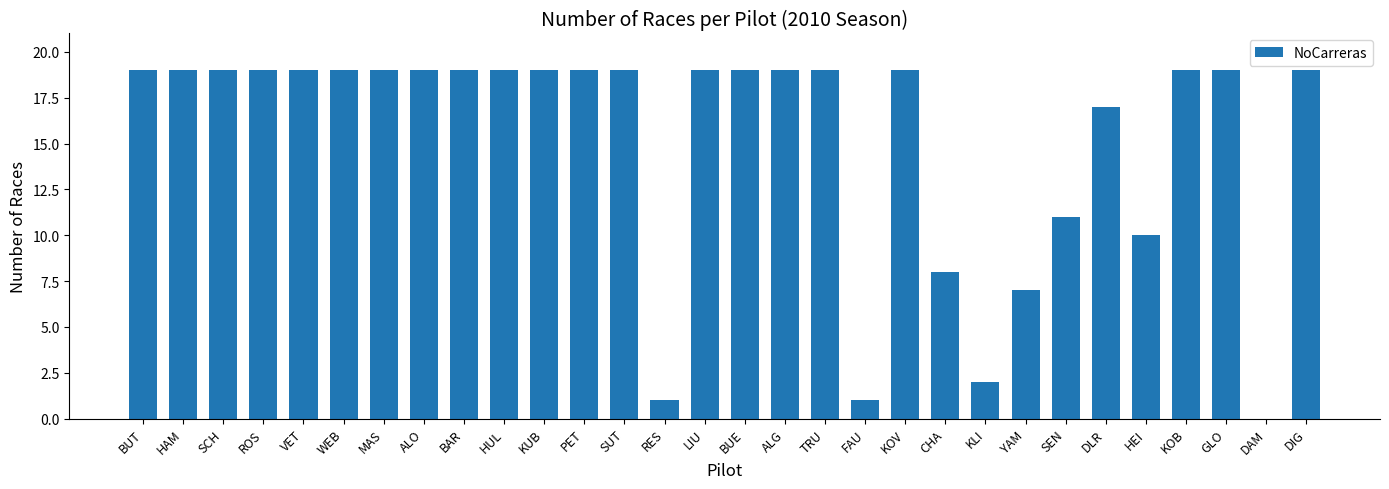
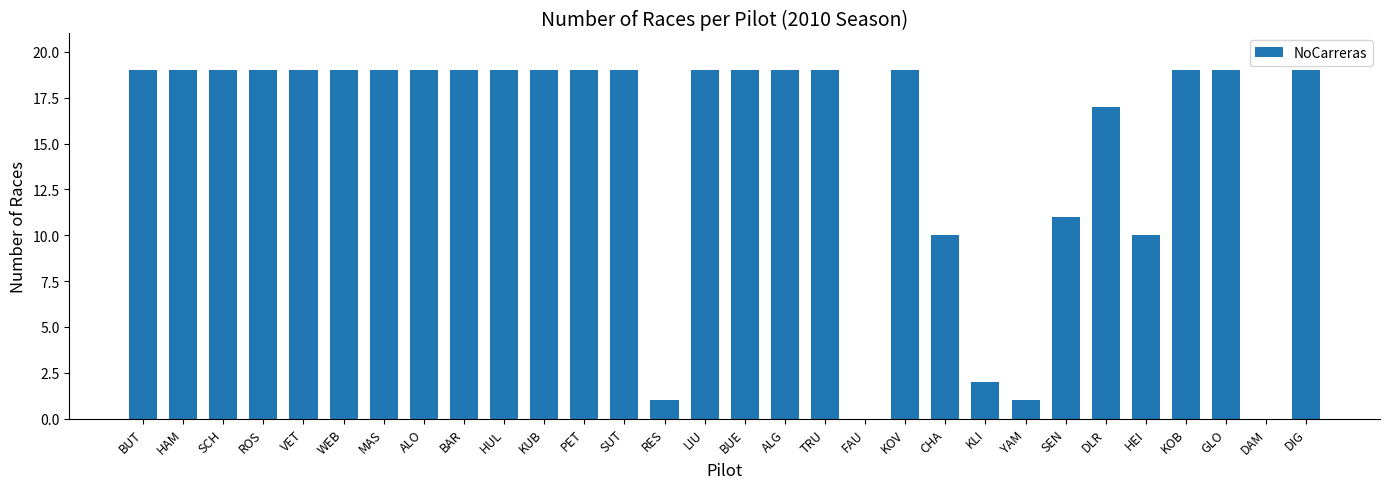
FAU: 1 -> 0
CHA: 8 -> 10
YAM: 7 -> 1
